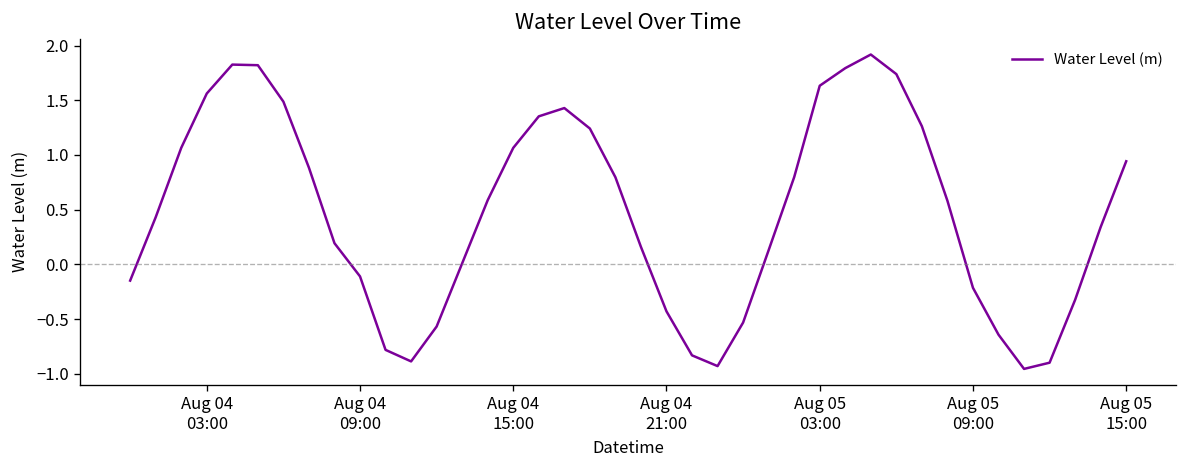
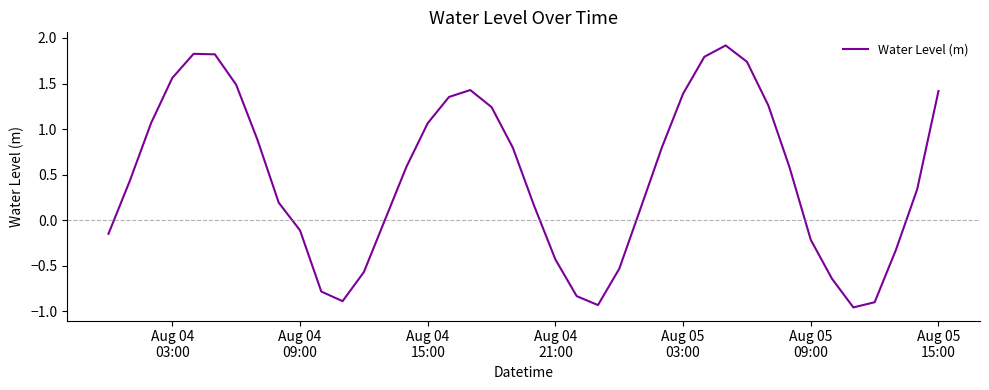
Aug 05 03:00: 1.6 -> 1.4
Aug 05 15:00: 0.9 -> 1.4
